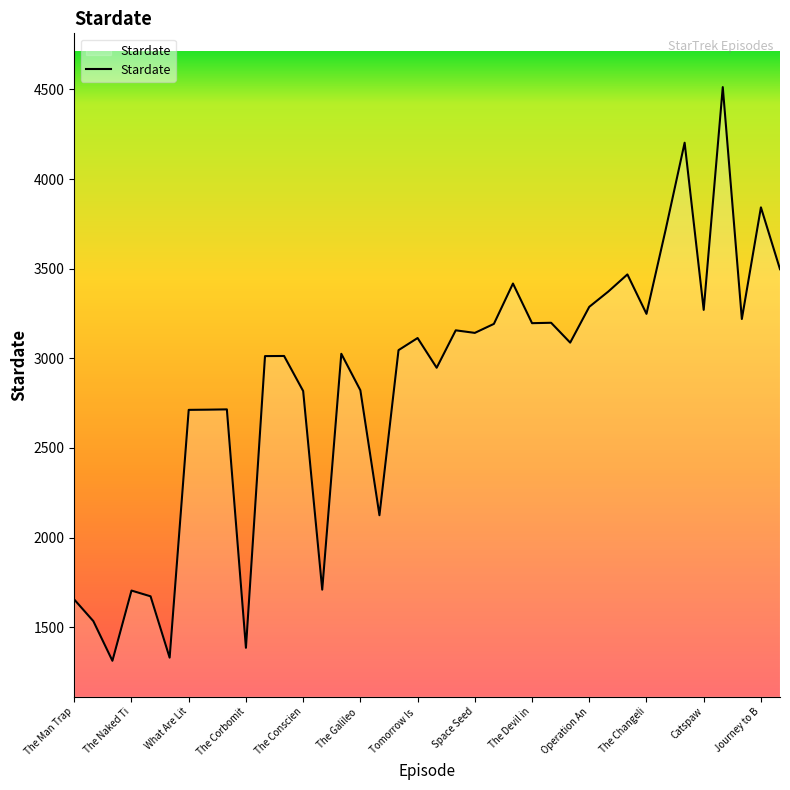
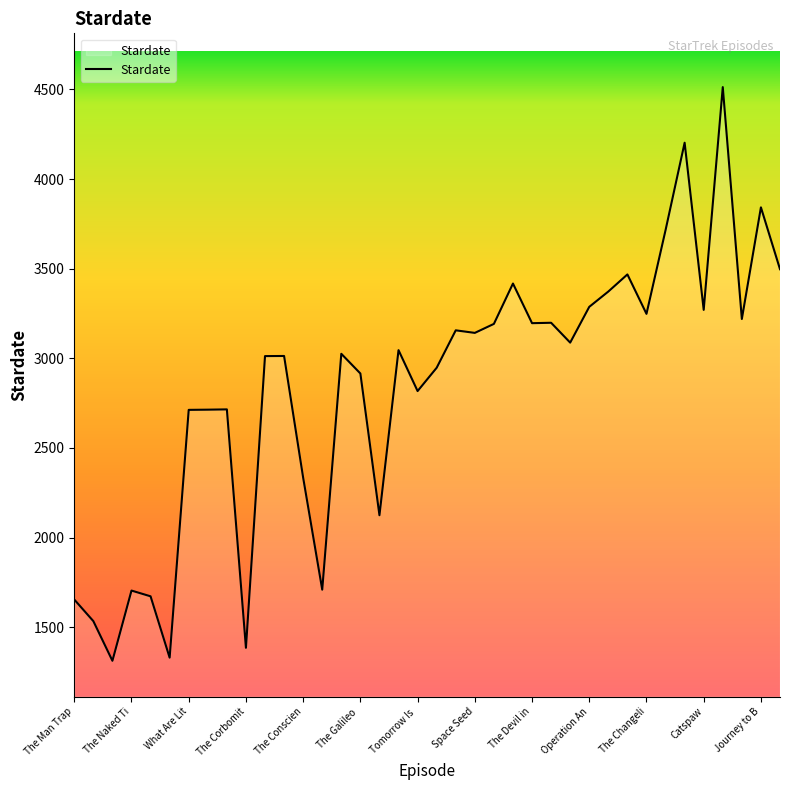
The Conscien: 2820 -> 2330
The Galileo: 2820 -> 2920
Tomorrow Is: 3110 -> 2820
